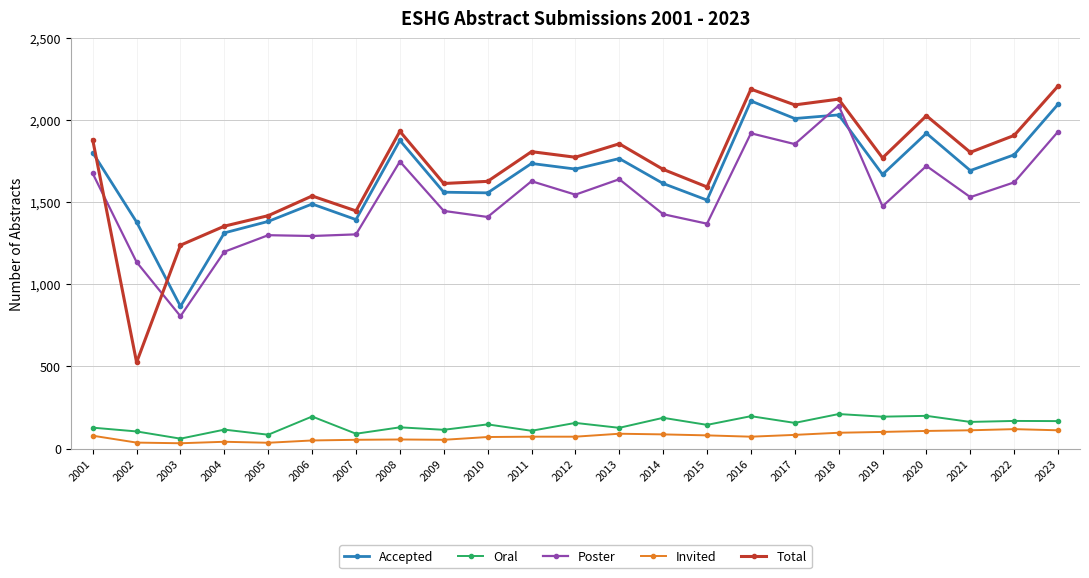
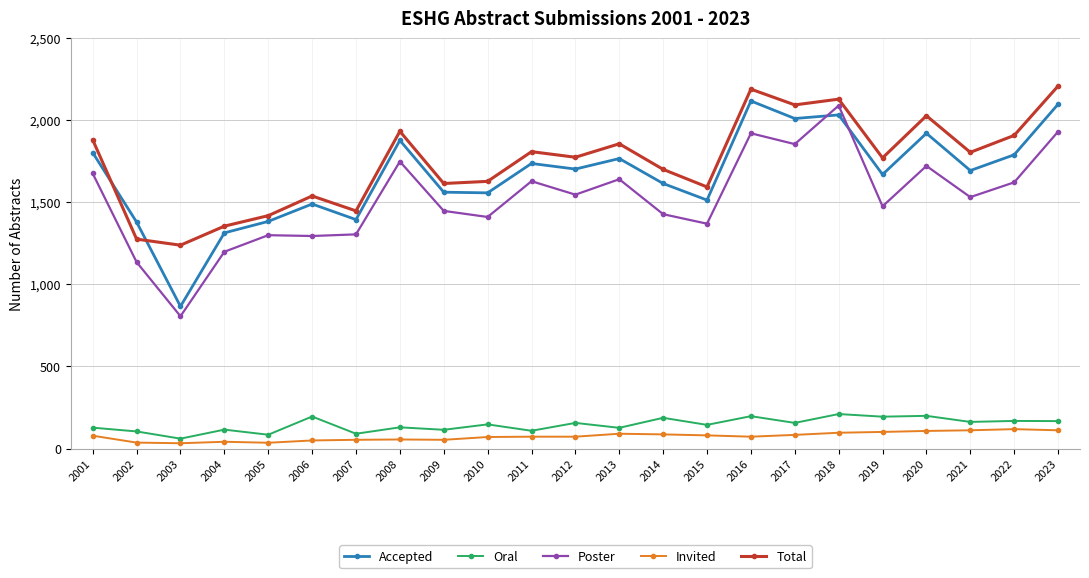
Total, 2002: 530 -> 1,280
